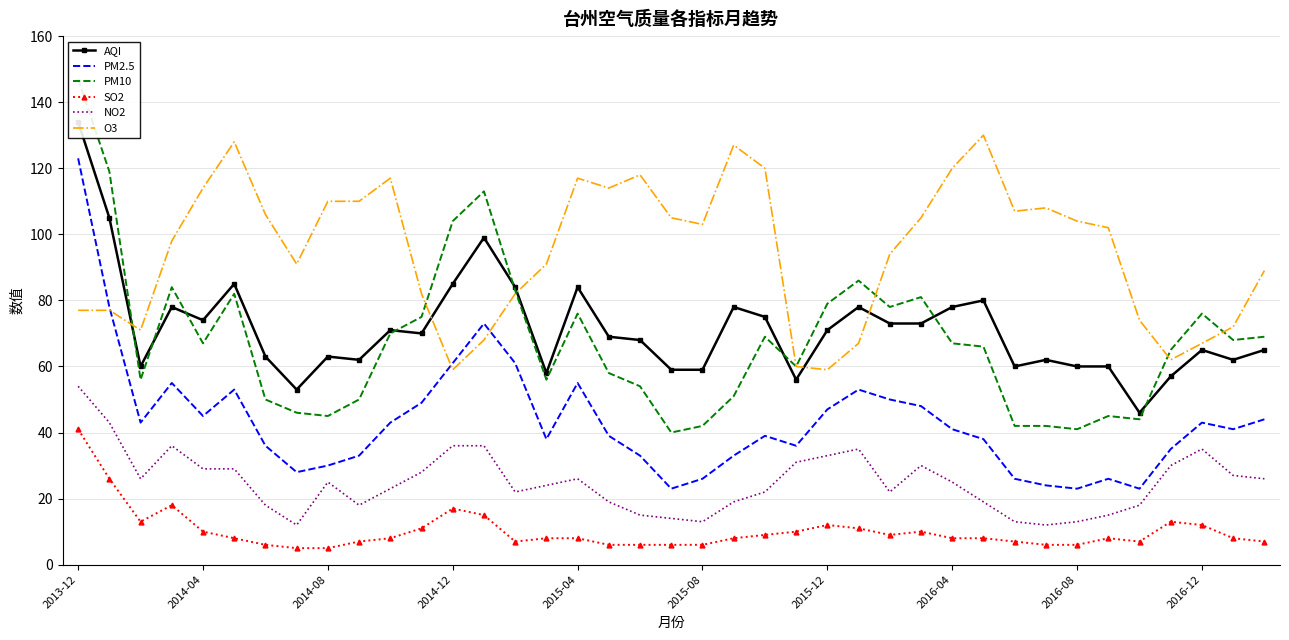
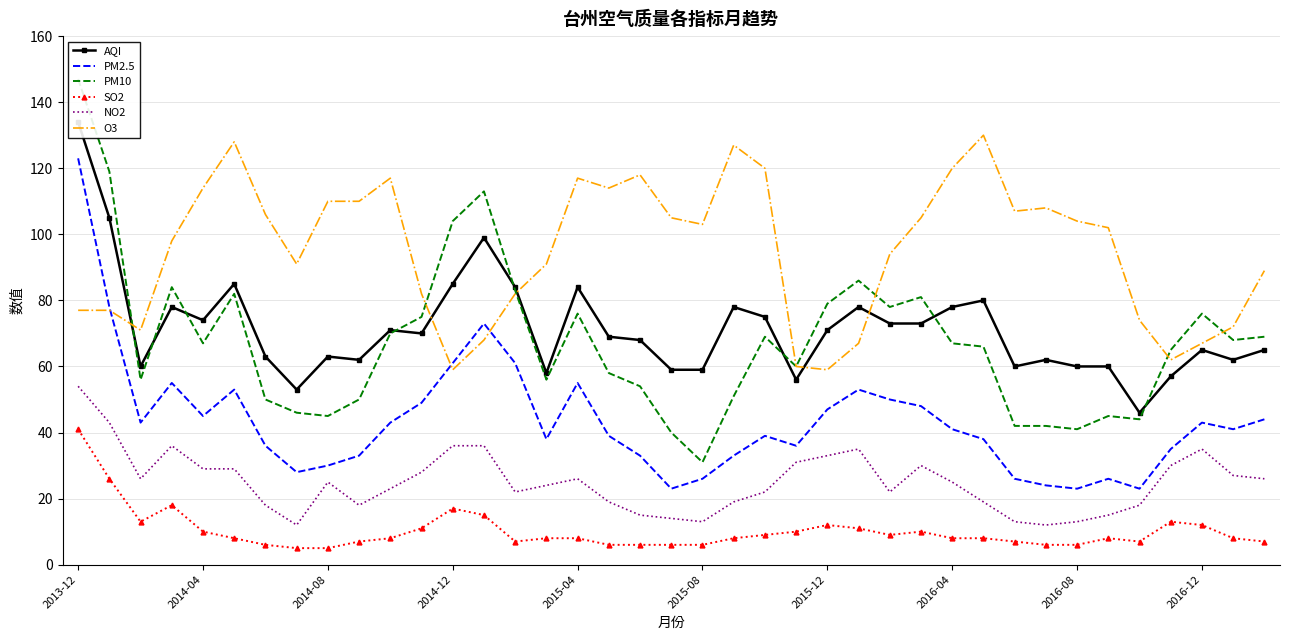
PM10, 2015-08: 42 -> 31
